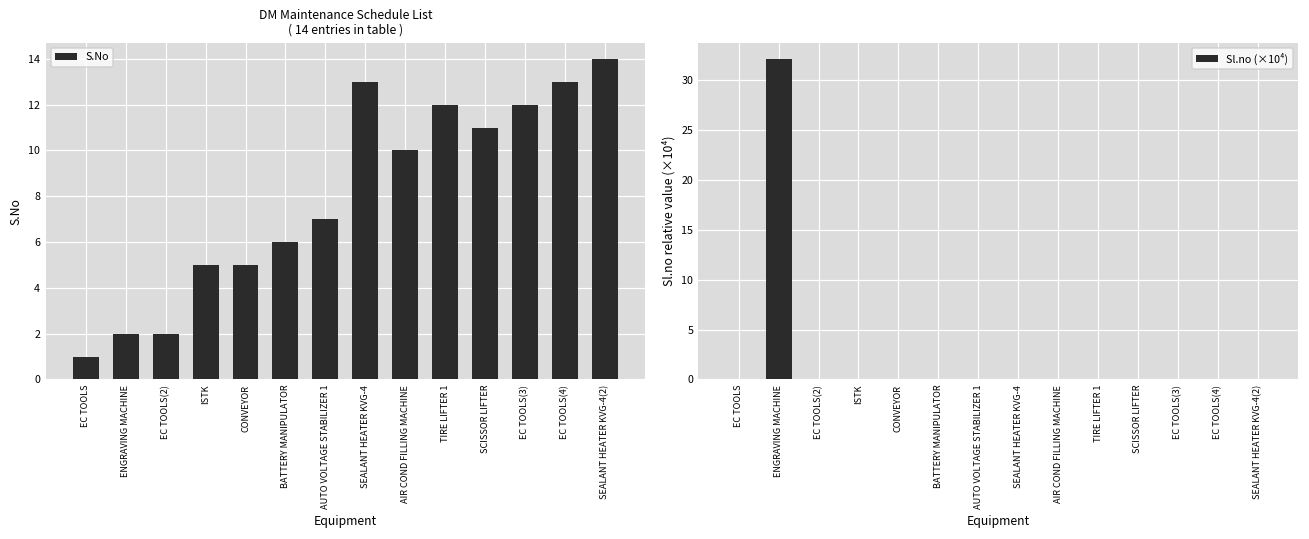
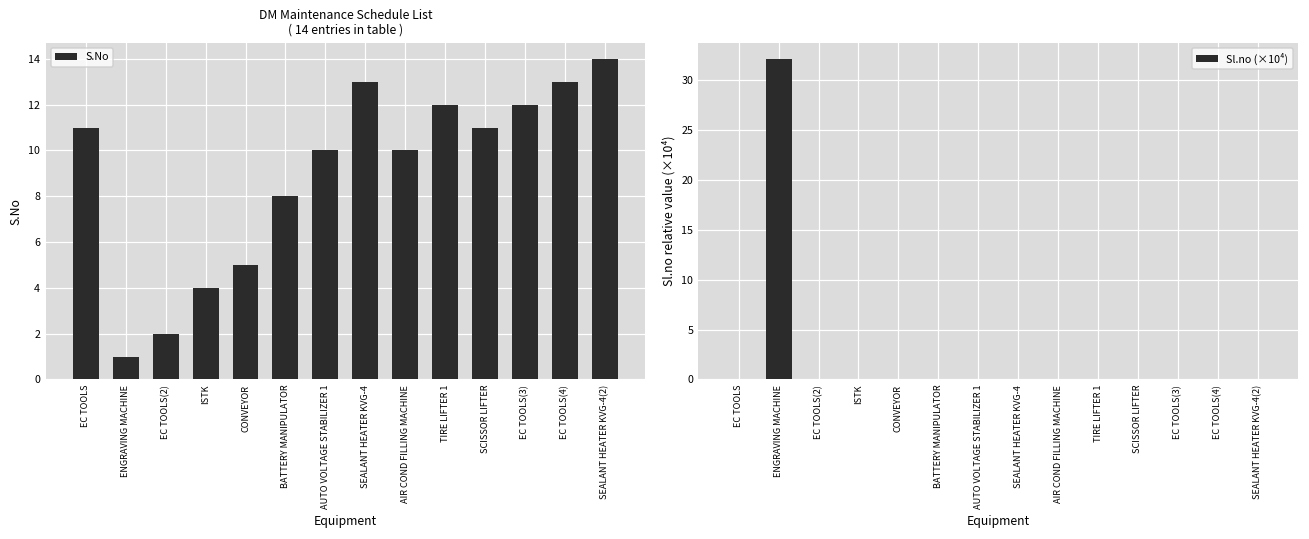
DM Maintenance Schedule List ( 14 entries in table ), EC TOOLS: 1 -> 11
DM Maintenance Schedule List ( 14 entries in table ), ENGRAVING MACHINE: 2 -> 1
DM Maintenance Schedule List ( 14 entries in table ), ISTK: 5 -> 4
DM Maintenance Schedule List ( 14 entries in table ), BATTERY MANIPULATOR: 6 -> 8
DM Maintenance Schedule List ( 14 entries in table ), AUTO VOLTAGE STABILIZER 1: 7 -> 10
